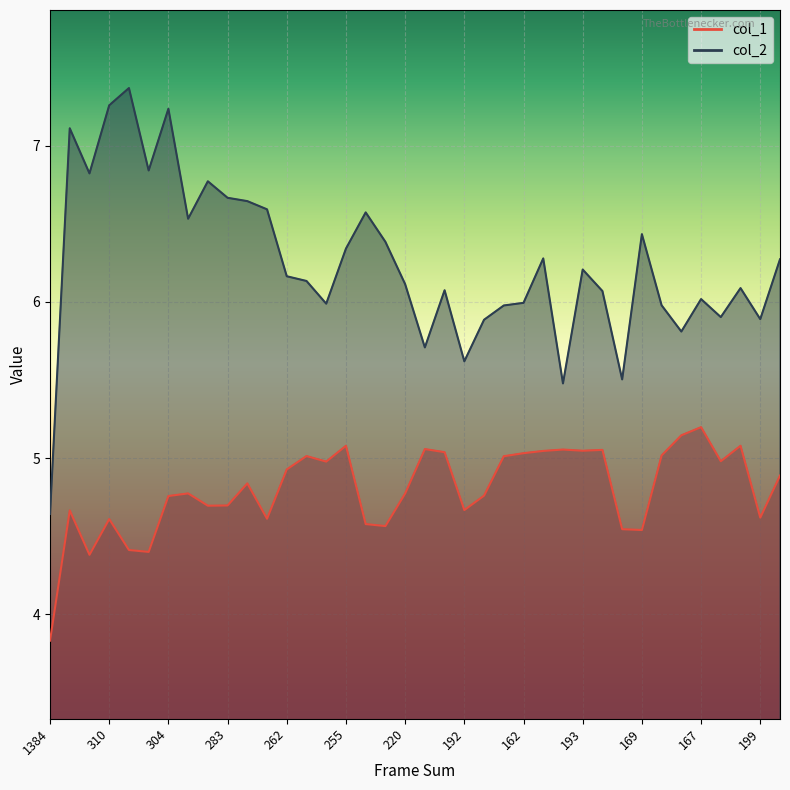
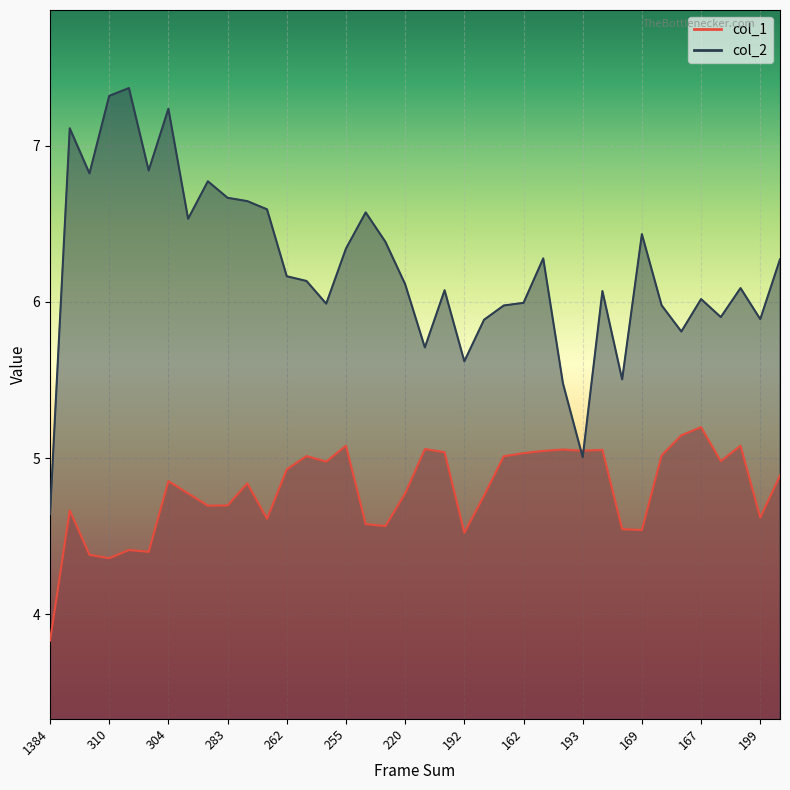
col_1, 310: 4.61 -> 4.36
col_2, 310: 7.26 -> 7.32
col_1, 304: 4.76 -> 4.85
col_1, 192: 4.67 -> 4.52
col_2, 193: 6.21 -> 5.01
